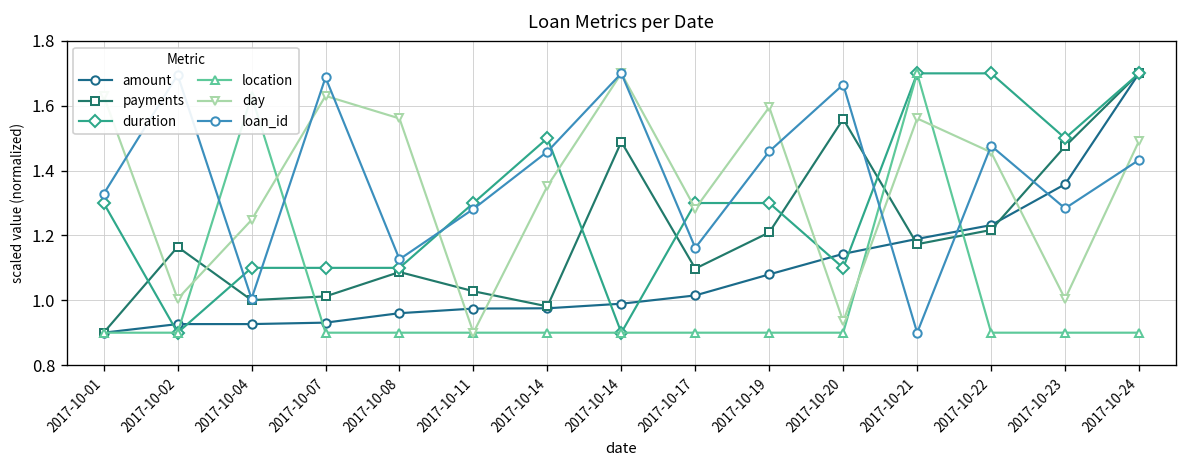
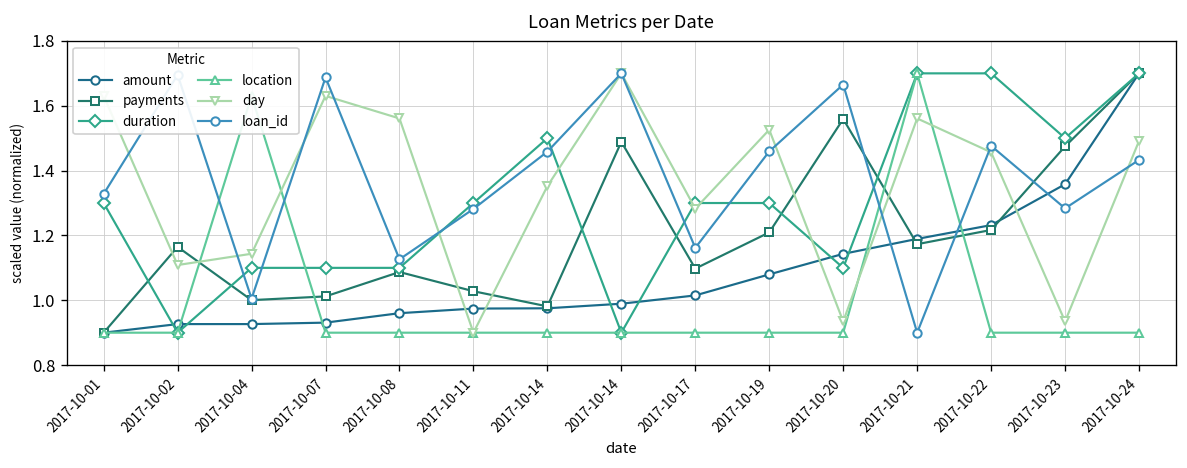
day, 2017-10-02: 1.00 -> 1.11
day, 2017-10-04: 1.25 -> 1.14
day, 2017-10-19: 1.60 -> 1.53
day, 2017-10-23: 1.00 -> 0.93
